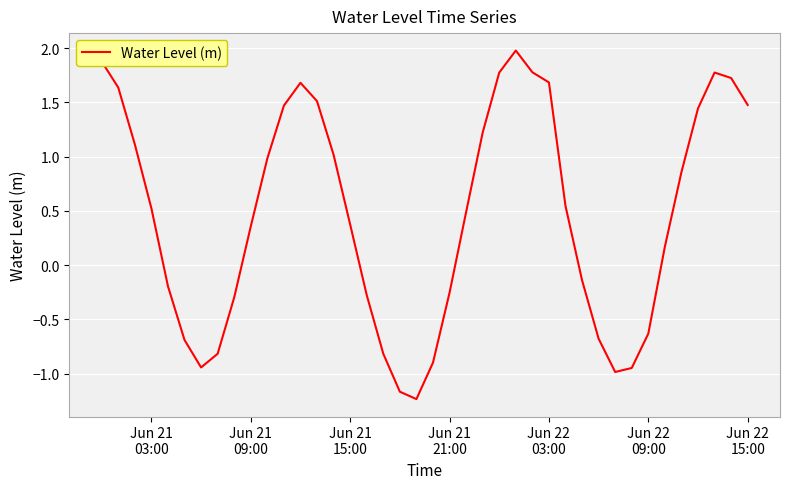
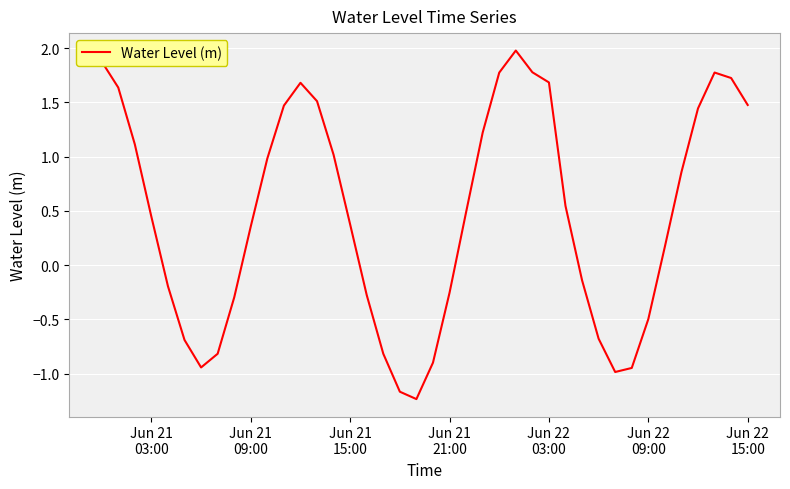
Jun 21 03:00: 0.52 -> 0.45
Jun 22 09:00: -0.63 -> -0.50
